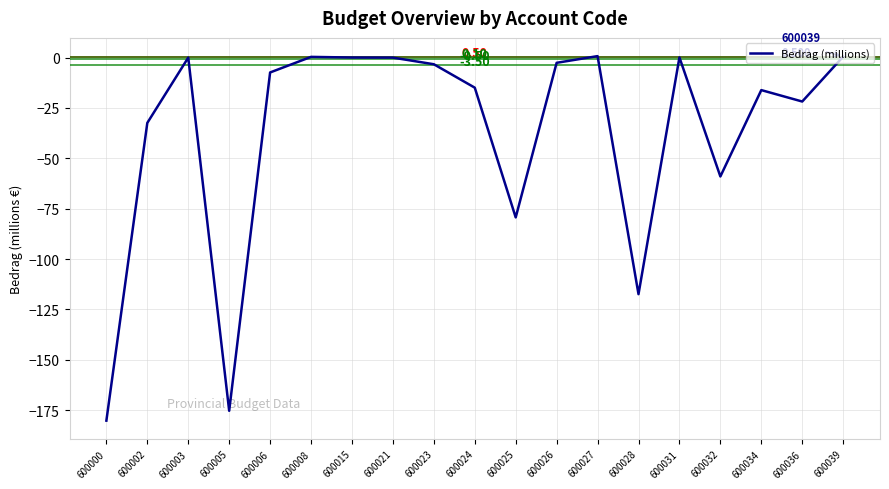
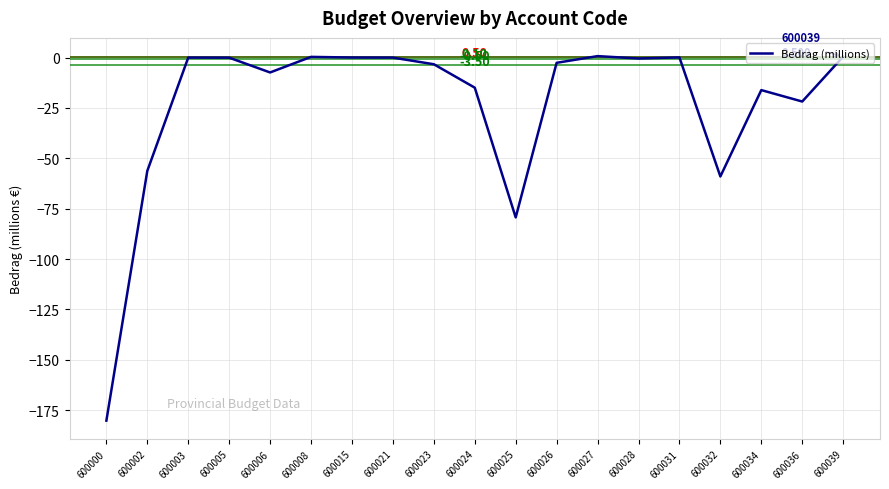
600002: -32 -> -56
600005: -175 -> 0
600028: -117 -> 0
